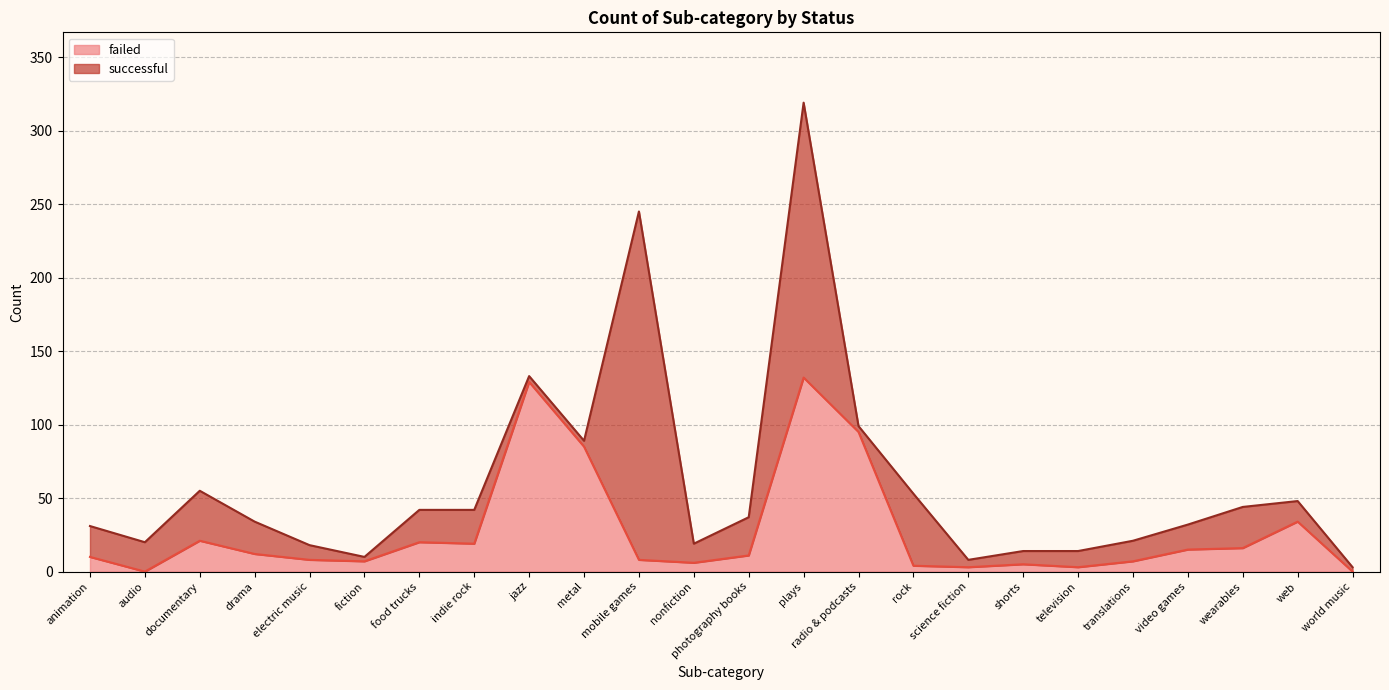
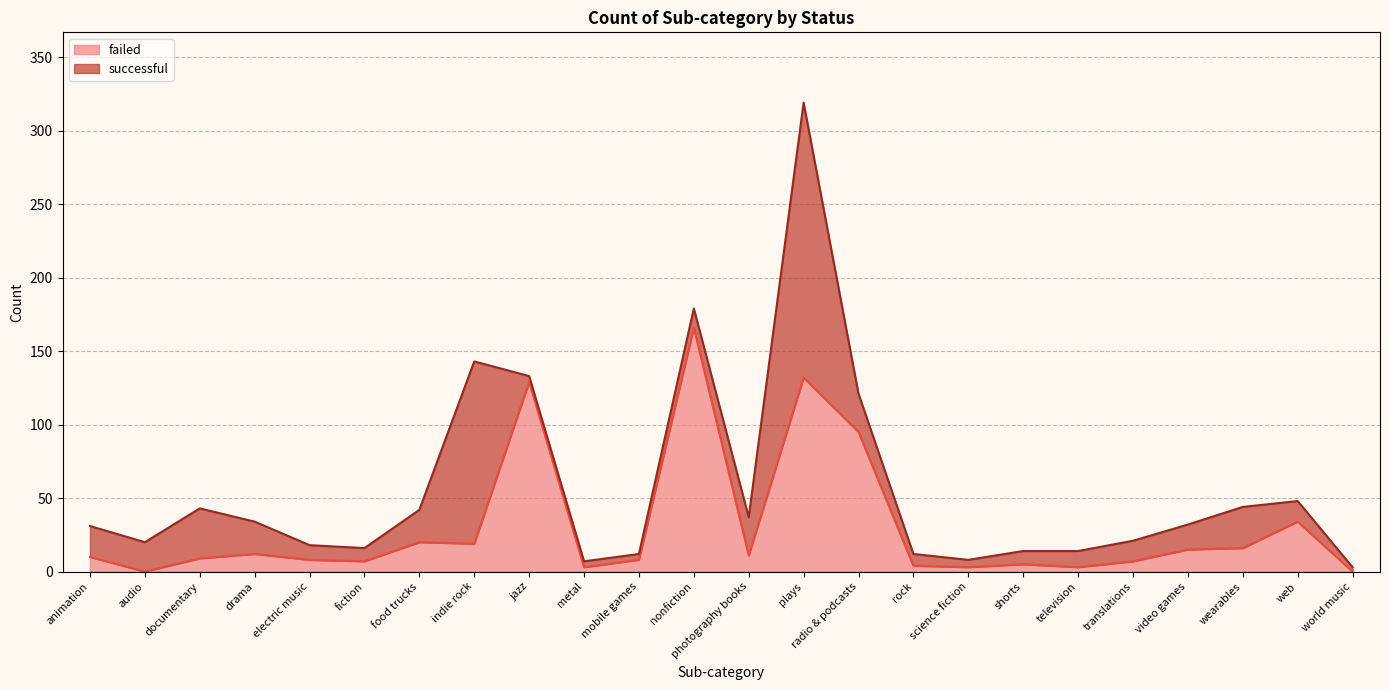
failed, documentary: 21 -> 9
successful, fiction: 3 -> 9
successful, indie rock: 23 -> 124
failed, metal: 85 -> 3
successful, mobile games: 237 -> 4
failed, nonfiction: 6 -> 166
successful, radio & podcasts: 4 -> 26
successful, rock: 49 -> 8
